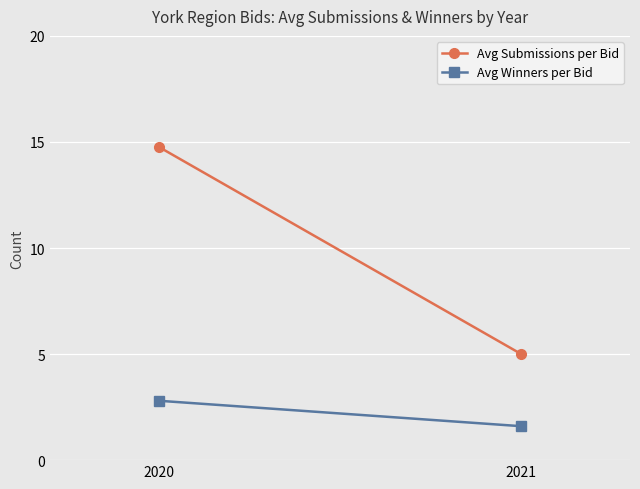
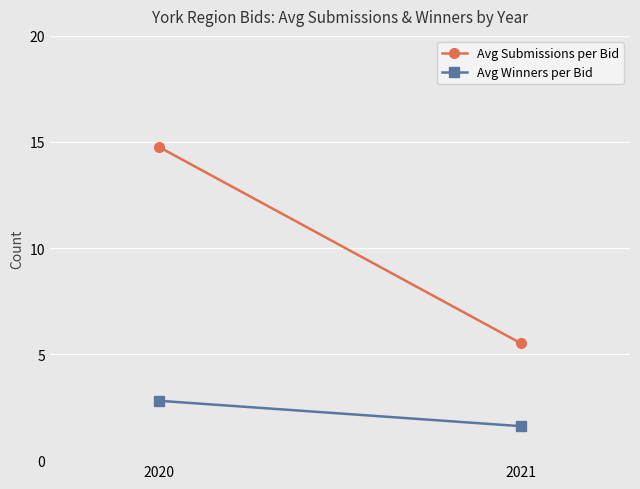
Avg Submissions per Bid, 2021: 5.0 -> 5.5
